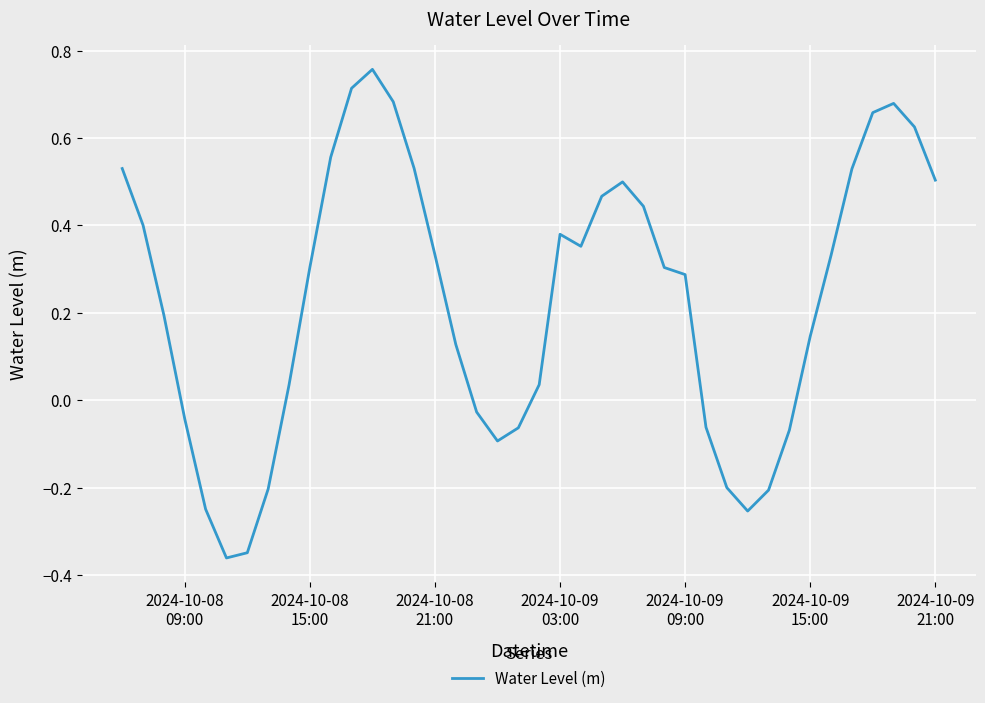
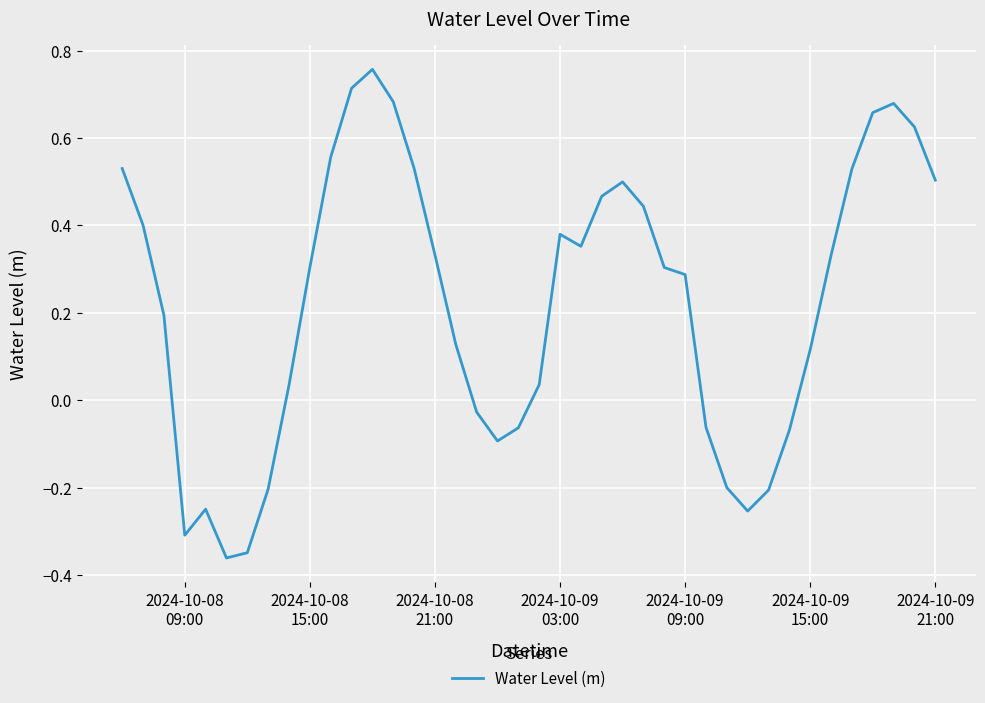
2024-10-08 09:00: -0.04 -> -0.31
2024-10-09 15:00: 0.15 -> 0.12
